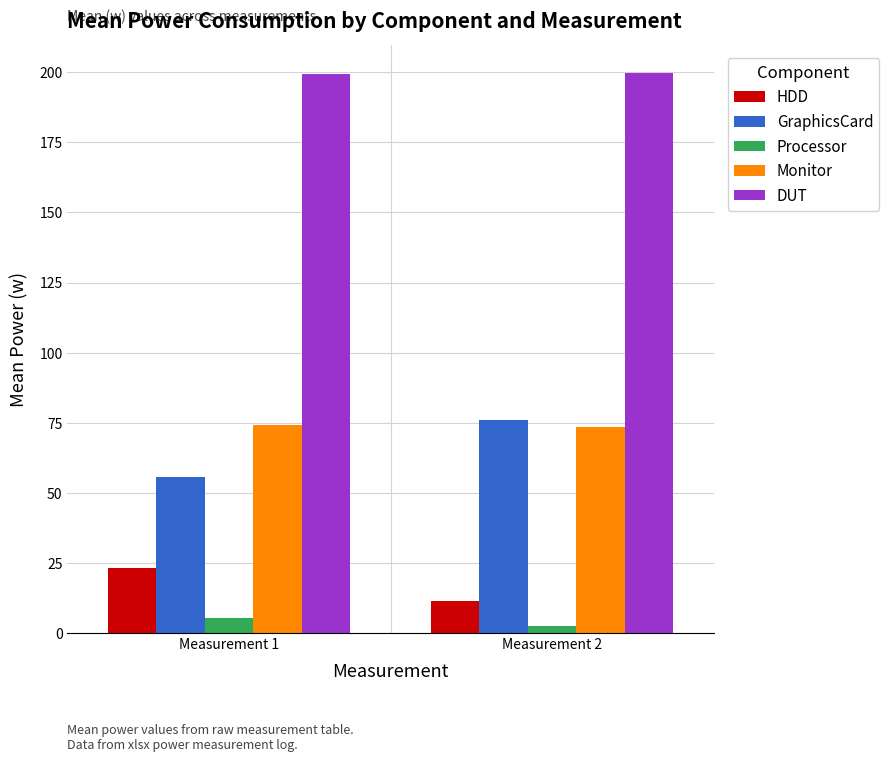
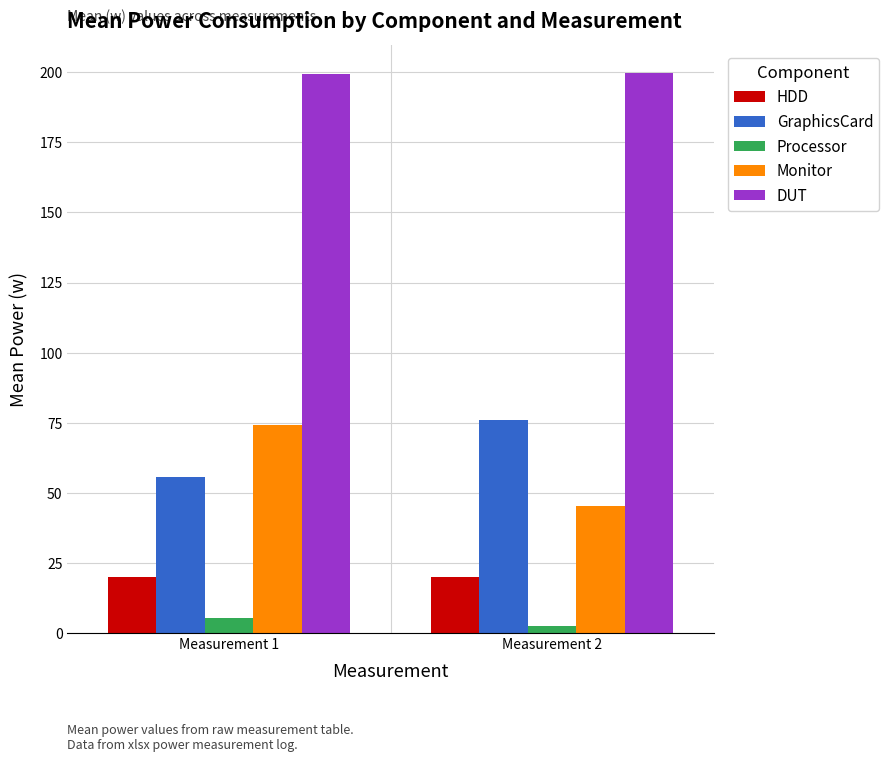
HDD, Measurement 1: 23 -> 20
HDD, Measurement 2: 11 -> 20
Monitor, Measurement 2: 74 -> 45
